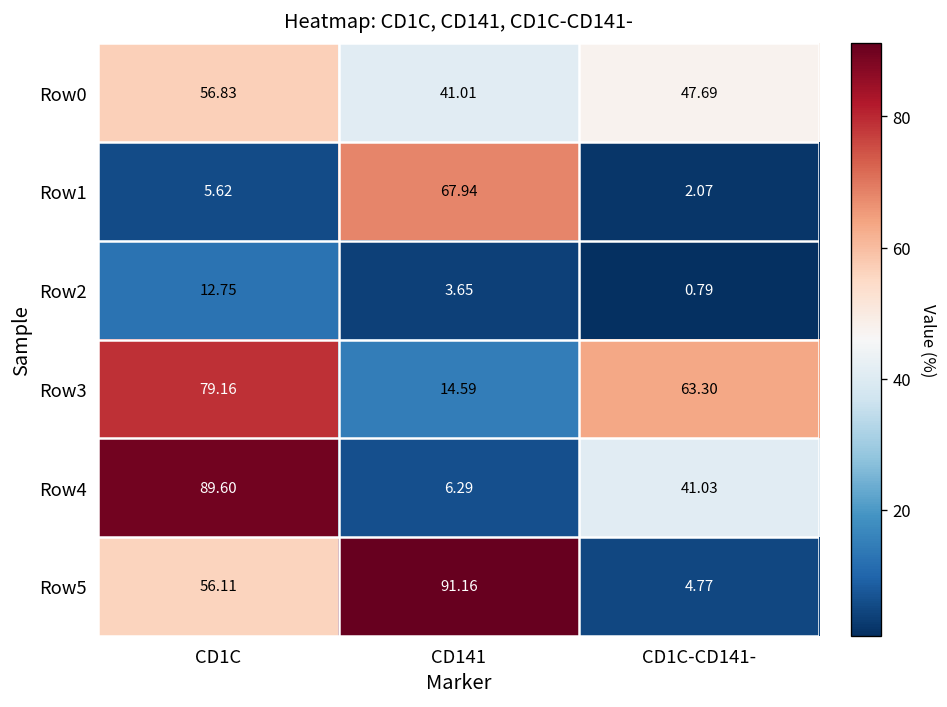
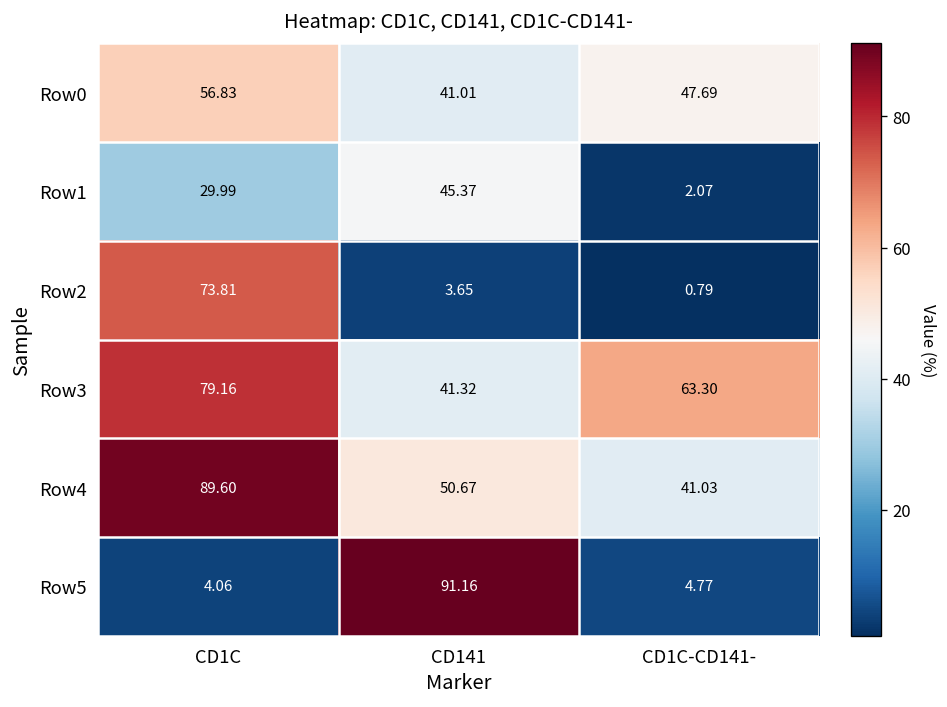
Row1, CD1C: 5.62 -> 29.99
Row1, CD141: 67.94 -> 45.37
Row2, CD1C: 12.75 -> 73.81
Row3, CD141: 14.59 -> 41.32
Row4, CD141: 6.29 -> 50.67
Row5, CD1C: 56.11 -> 4.06
